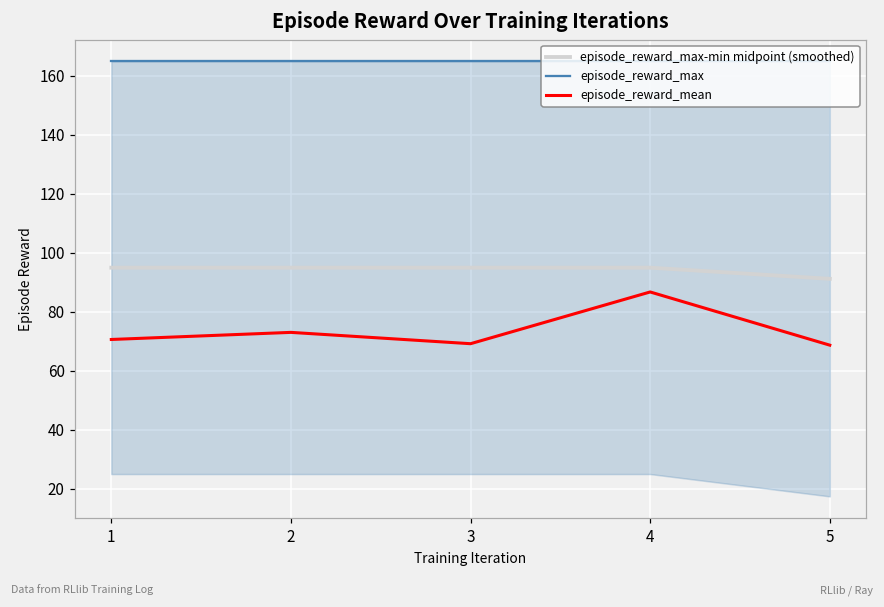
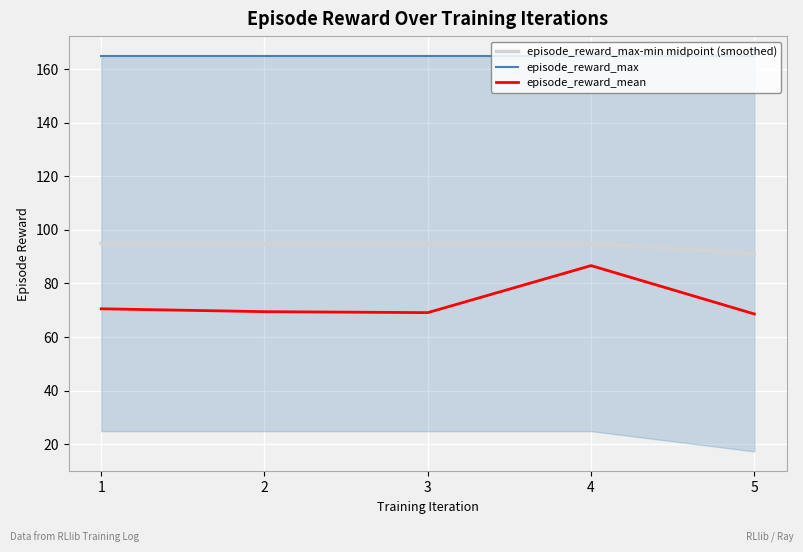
episode_reward_mean, 2: 73 -> 69
